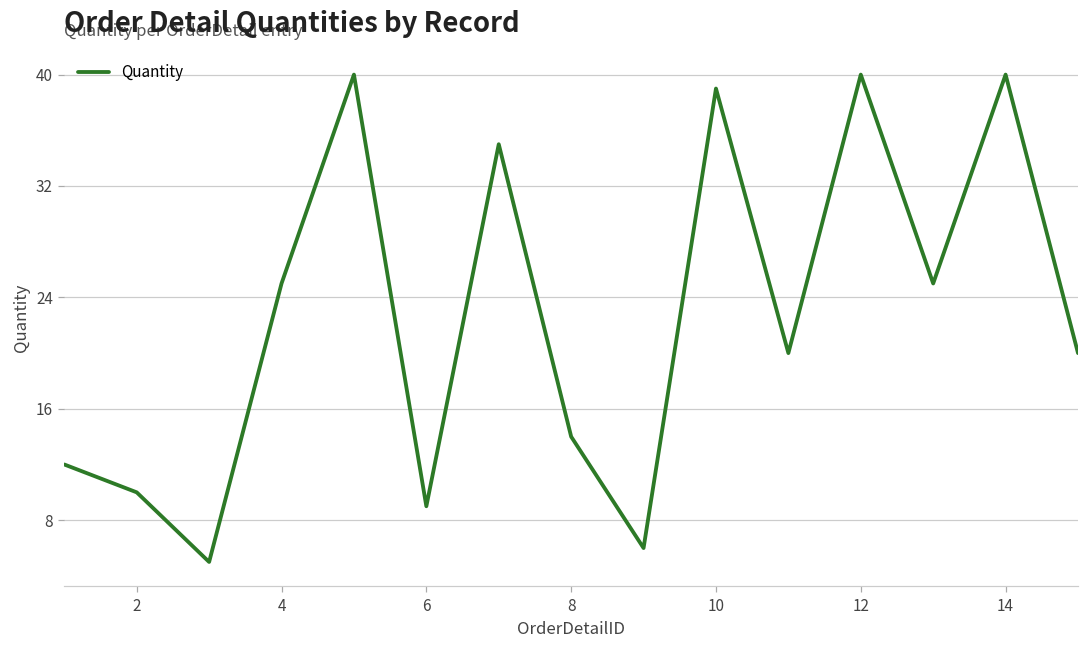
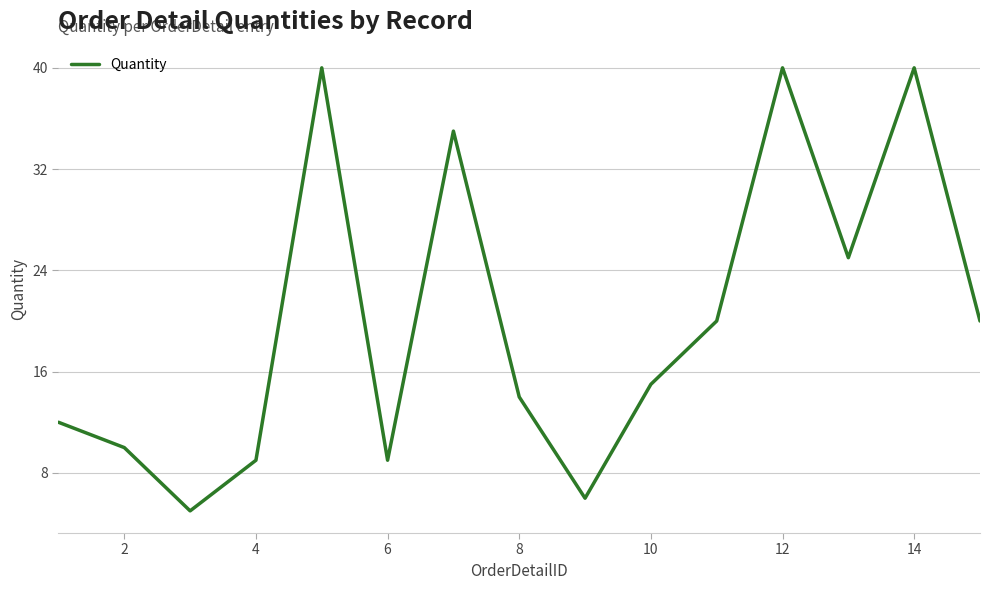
4: 25 -> 9
10: 39 -> 15
